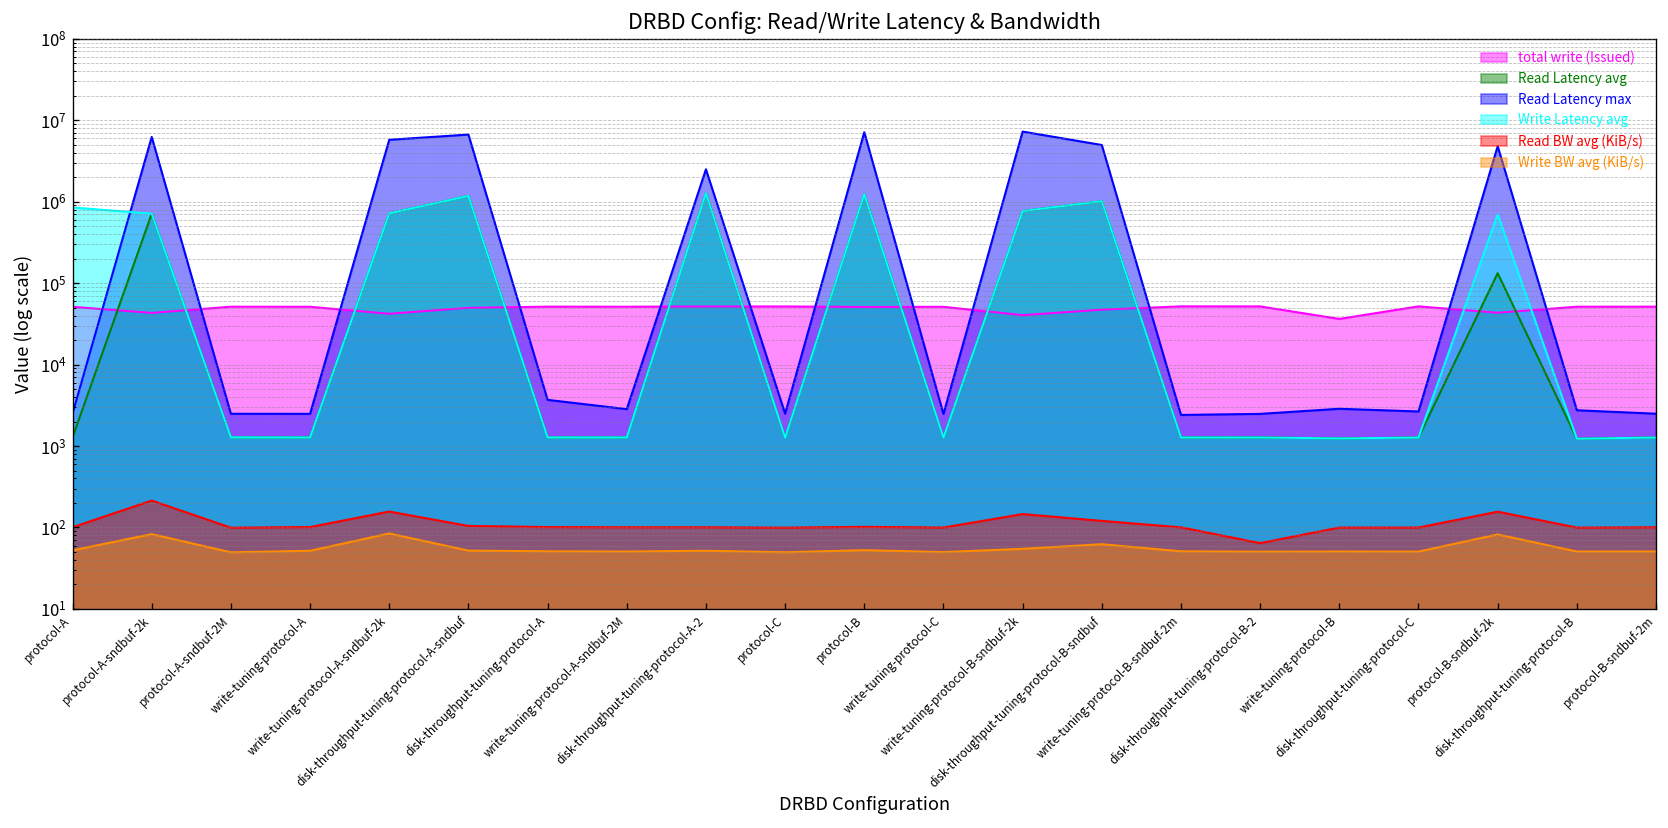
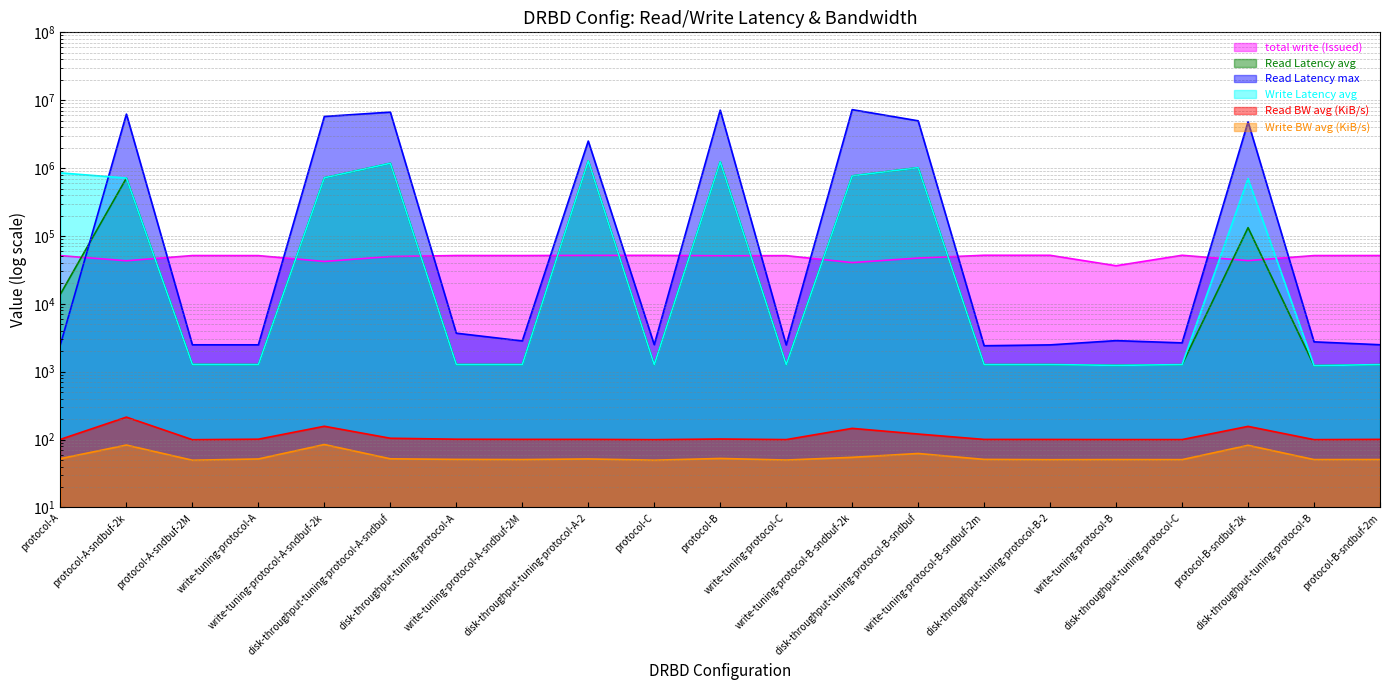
Read Latency avg, protocol-A: 1300 -> 14000
Read BW avg (KiB/s), disk-throughput-tuning-protocol-B-2: 60 -> 100
